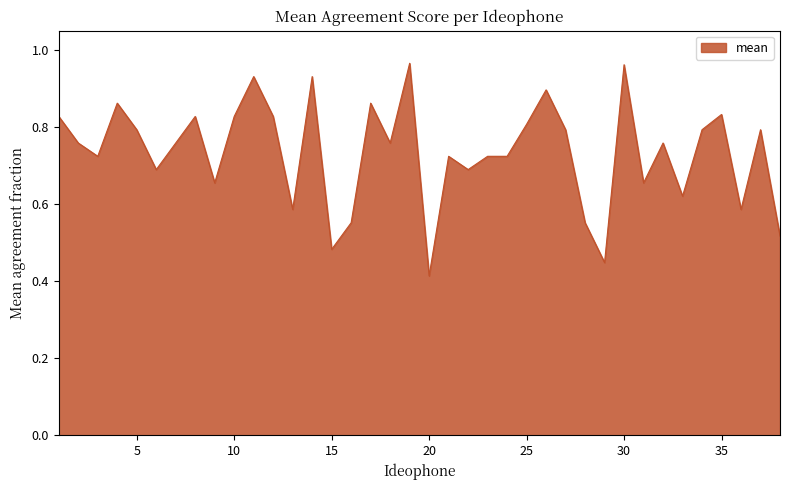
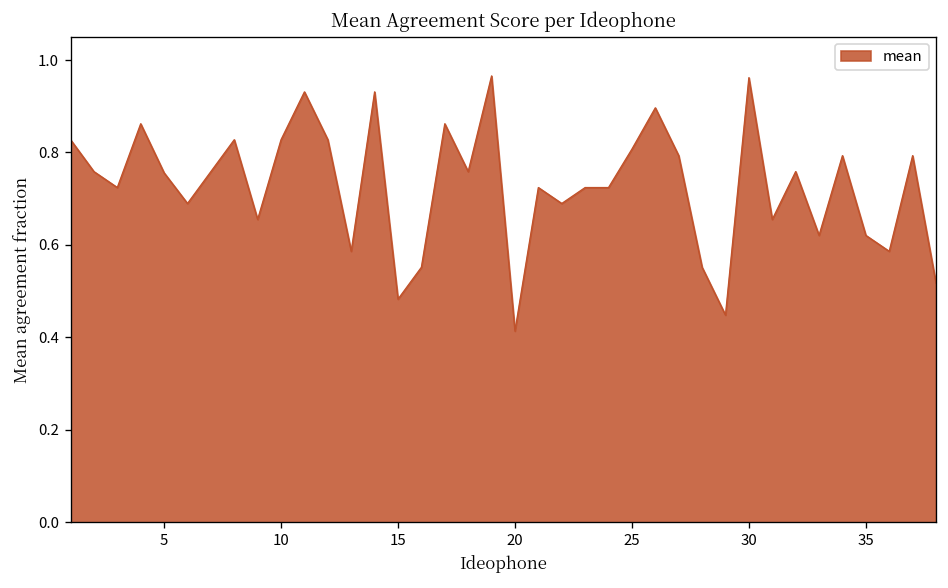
5: 0.79 -> 0.76
35: 0.83 -> 0.62
